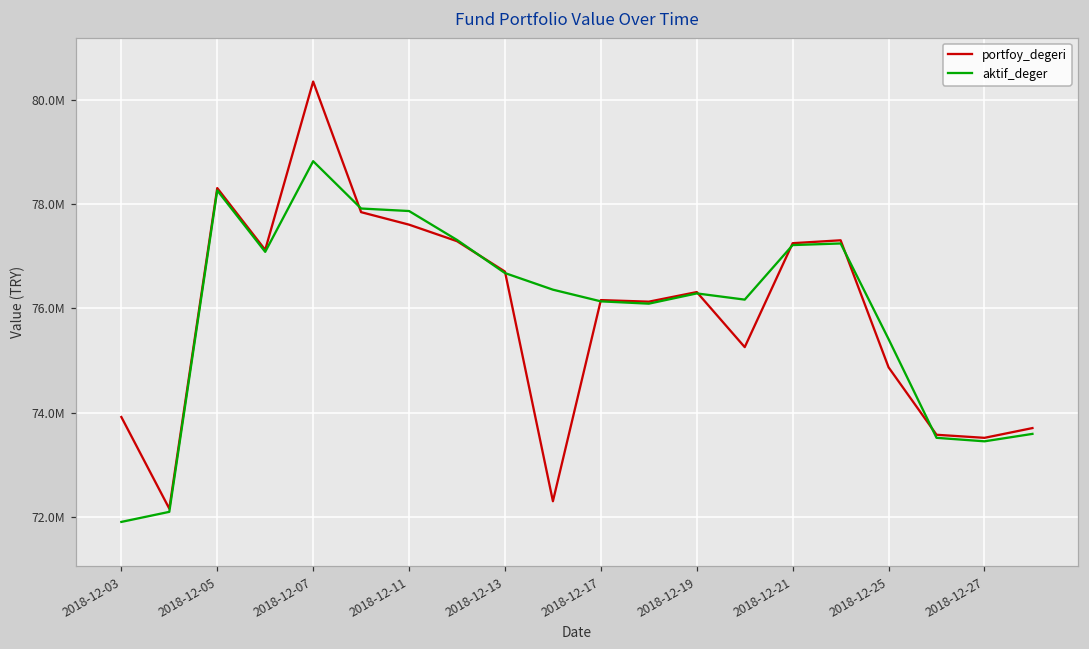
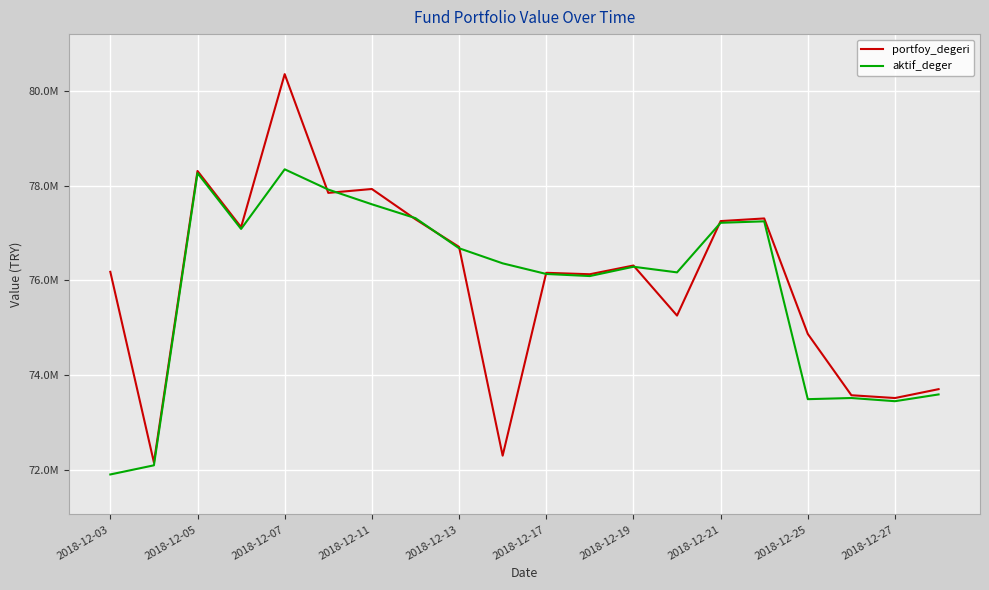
portfoy_degeri, 2018-12-03: 73900000 -> 76200000
aktif_deger, 2018-12-07: 78800000 -> 78300000
portfoy_degeri, 2018-12-11: 77600000 -> 77900000
aktif_deger, 2018-12-11: 77900000 -> 77600000
aktif_deger, 2018-12-25: 75400000 -> 73500000
